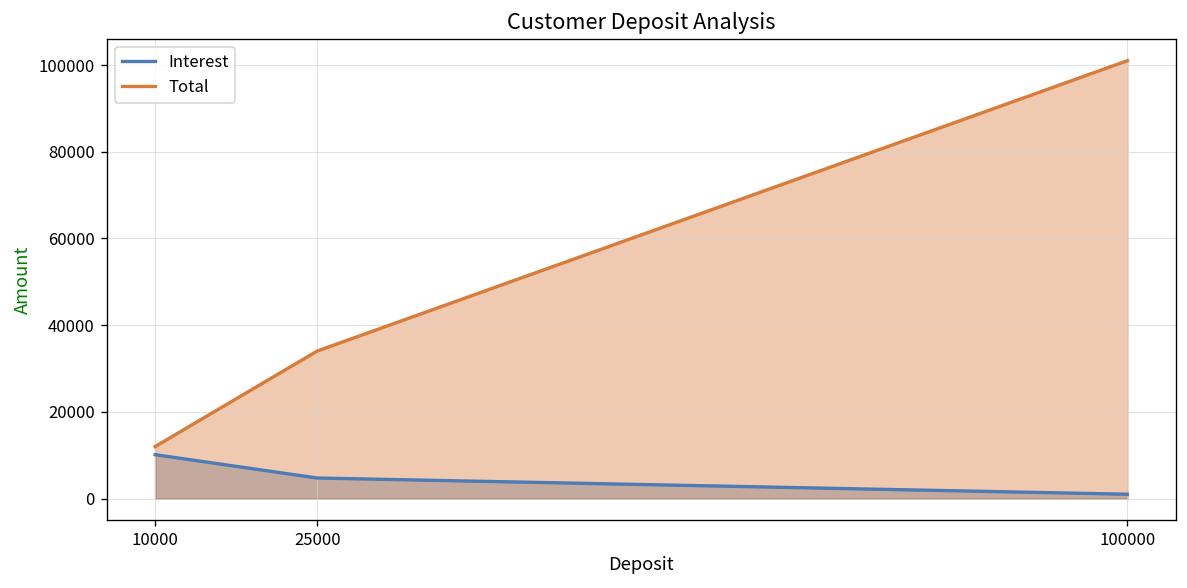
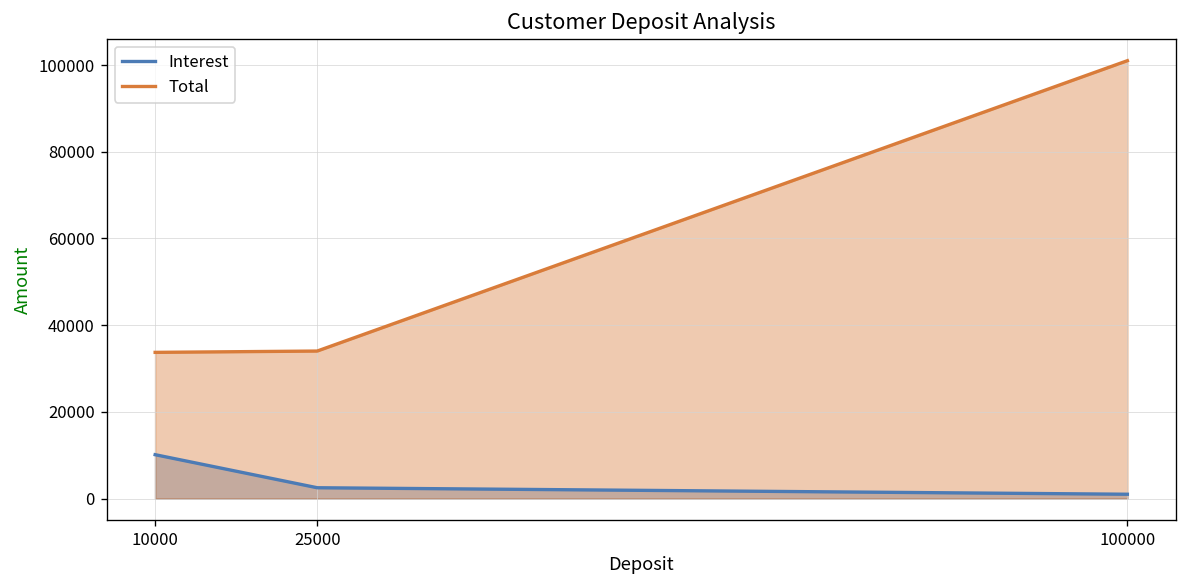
Total, 10000: 12000 -> 34000
Interest, 25000: 5000 -> 3000
